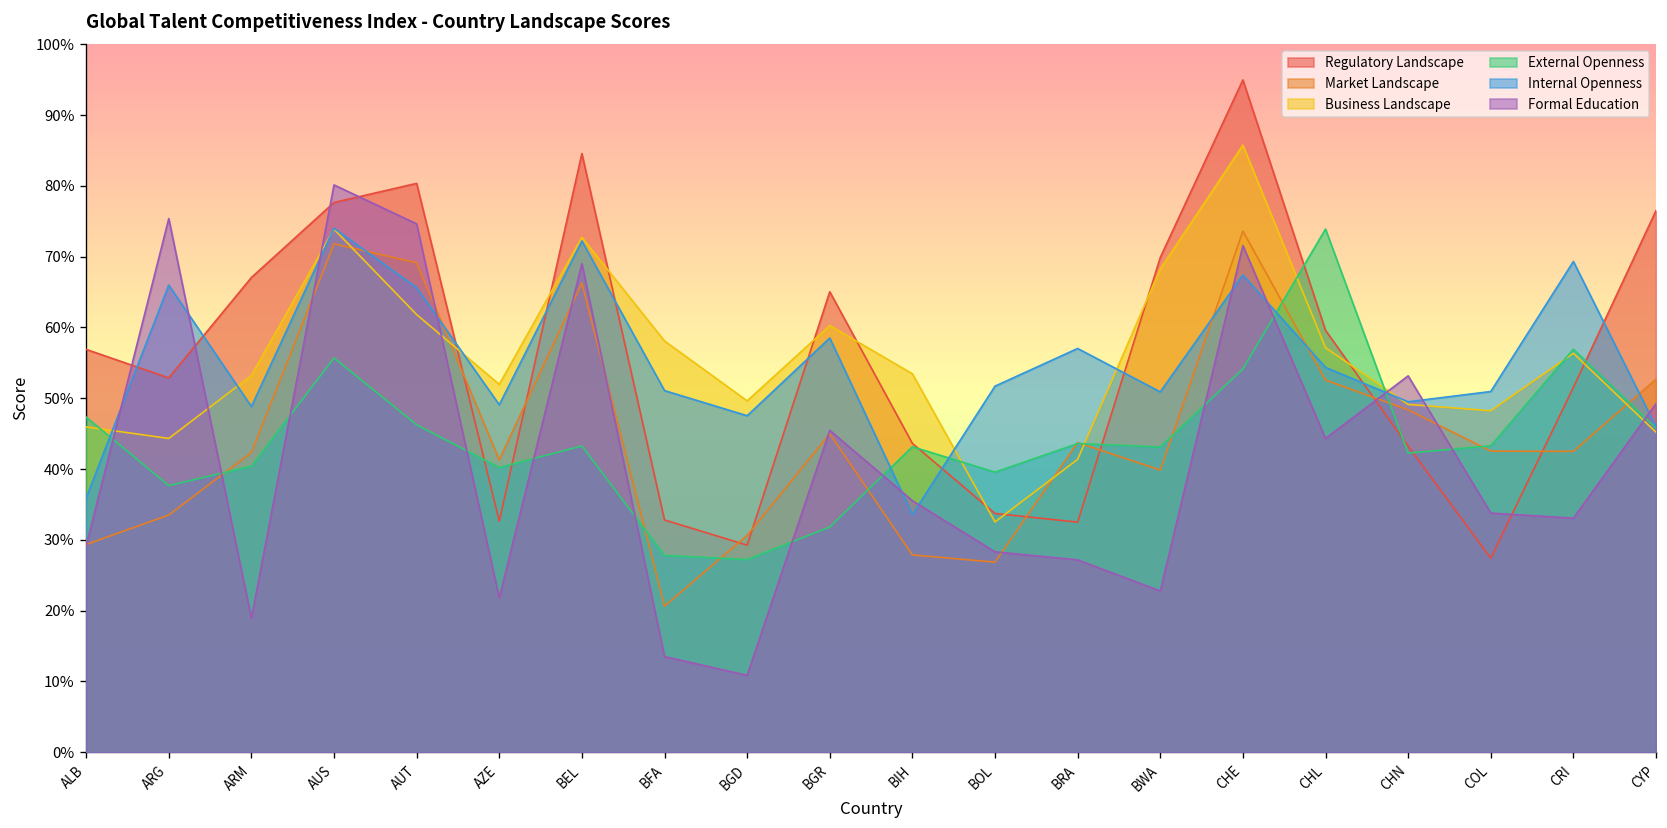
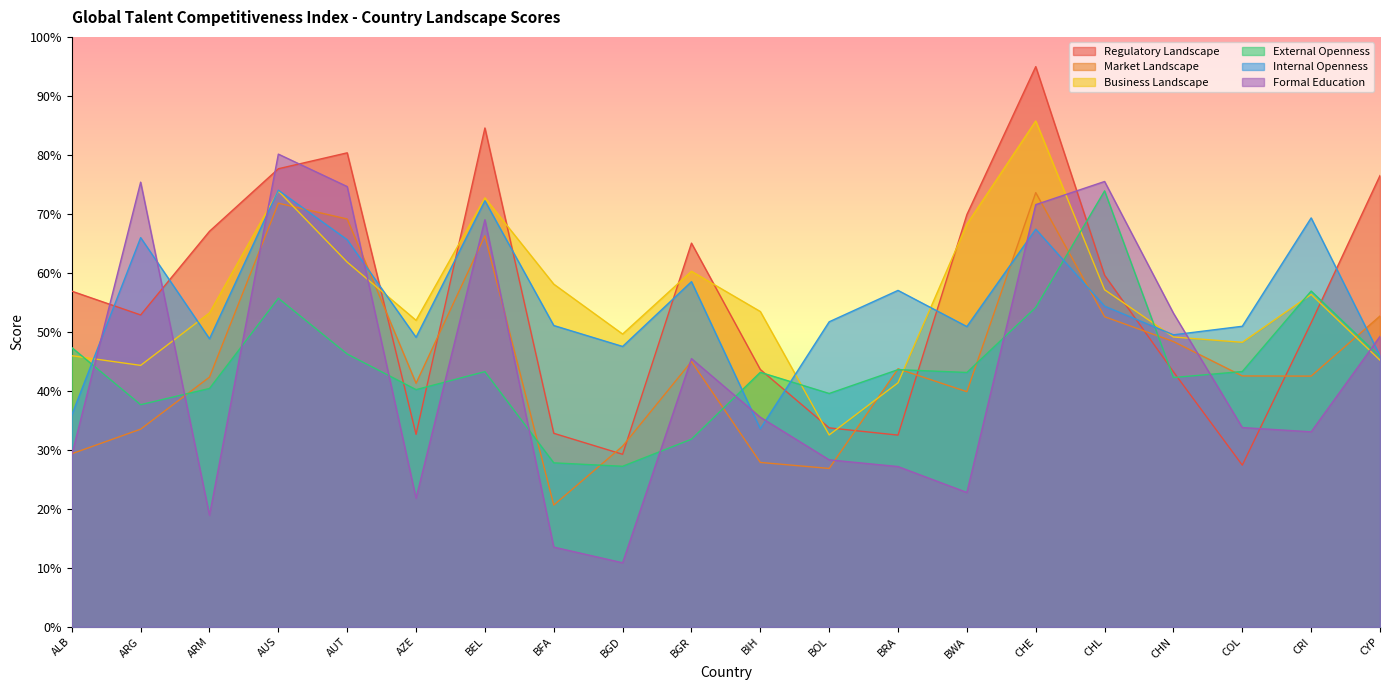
Formal Education, CHL: 44% -> 75%
